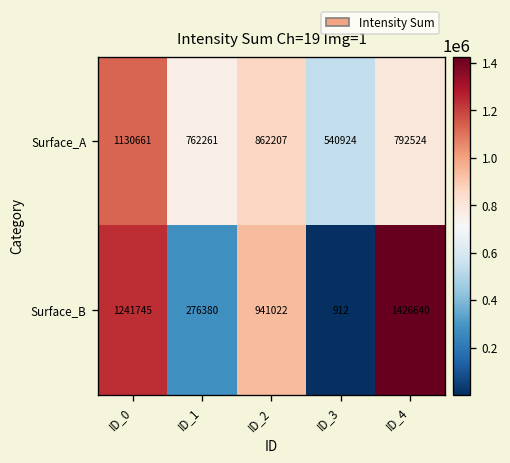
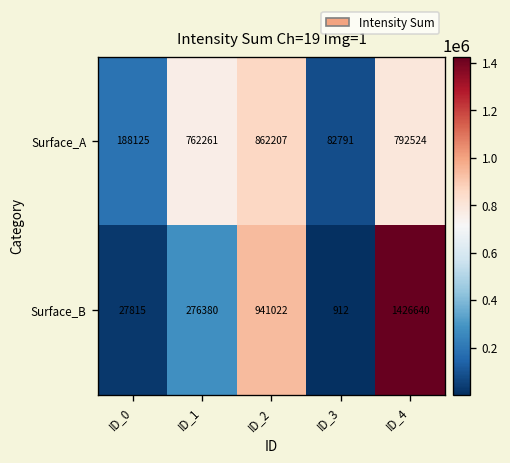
Surface_A, ID_0: 1130661 -> 188125
Surface_A, ID_3: 540924 -> 82791
Surface_B, ID_0: 1241745 -> 27815
